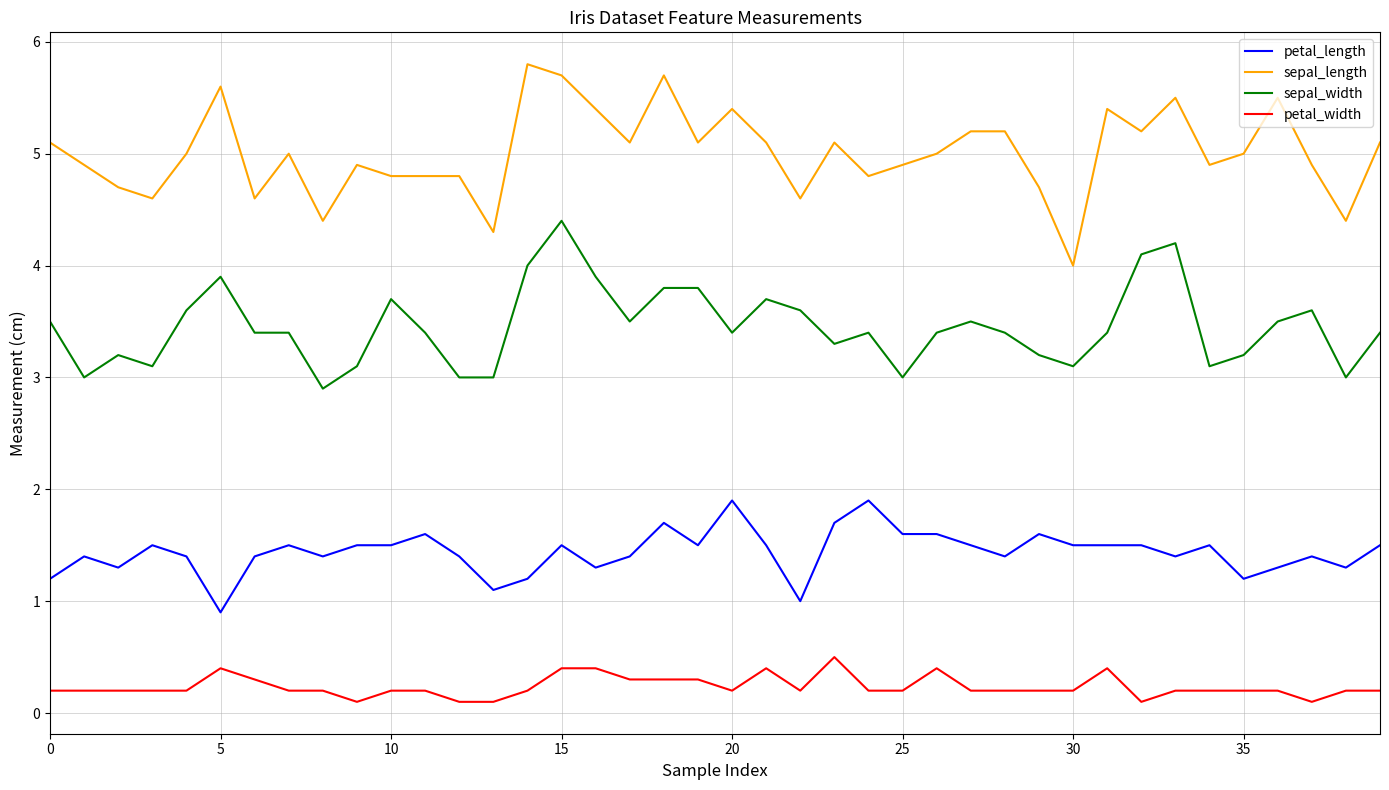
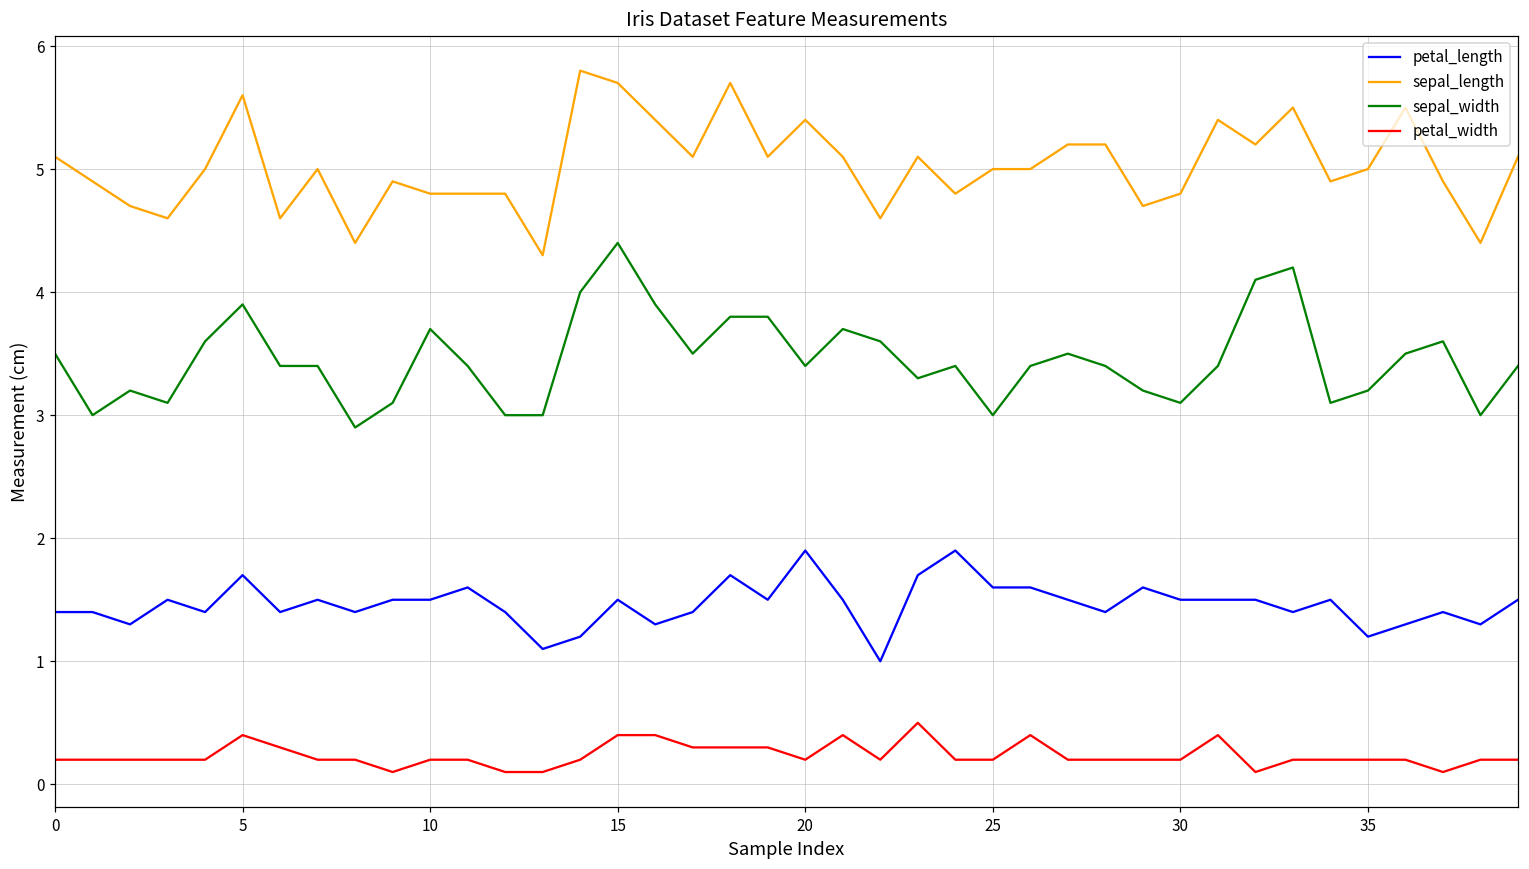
petal_length, 0: 1.2 -> 1.4
petal_length, 5: 0.9 -> 1.7
sepal_length, 25: 4.9 -> 5.0
sepal_length, 30: 4.0 -> 4.8
